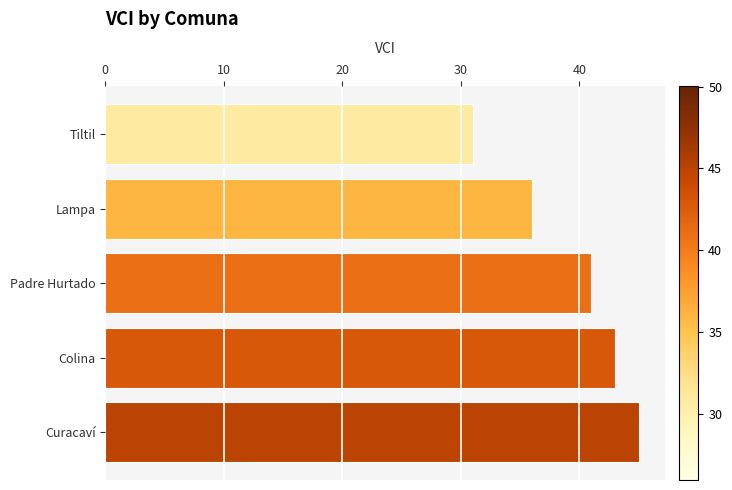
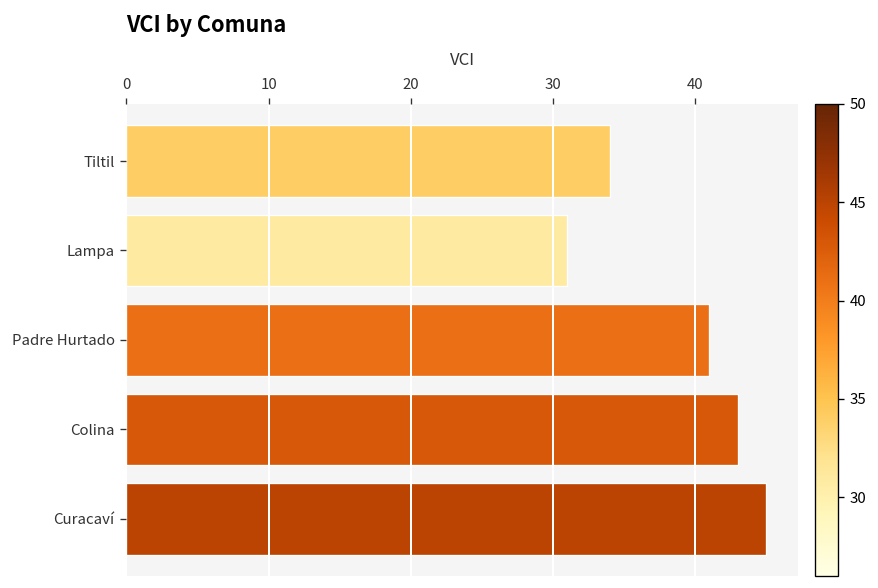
Tiltil: 31 -> 34
Lampa: 36 -> 31
